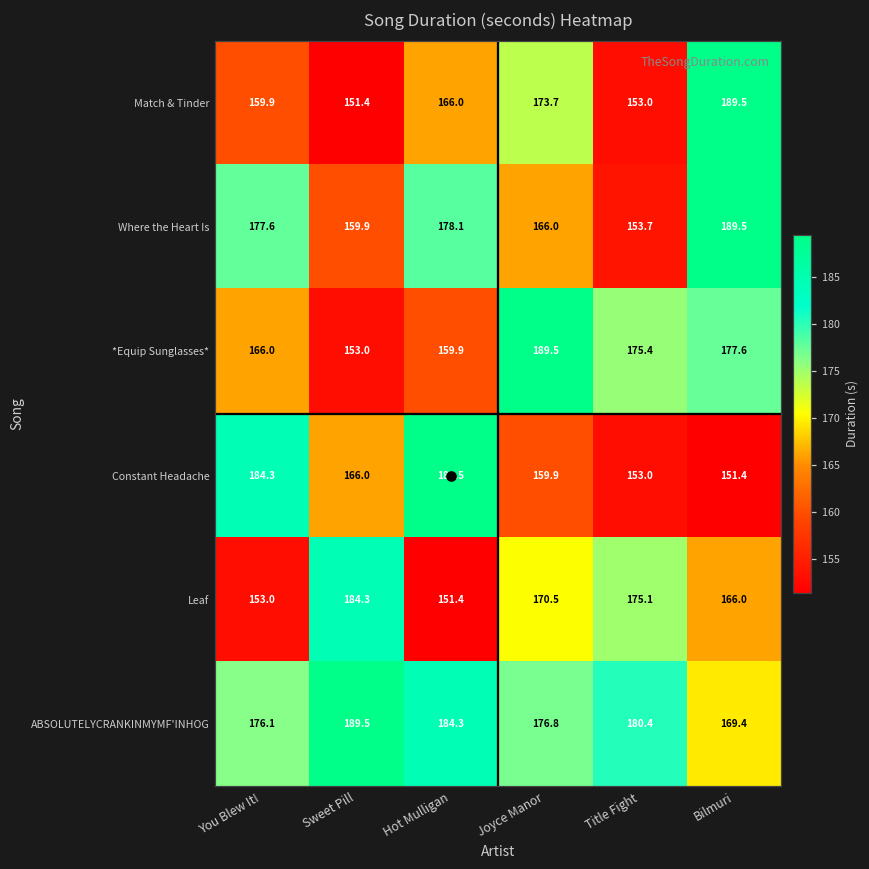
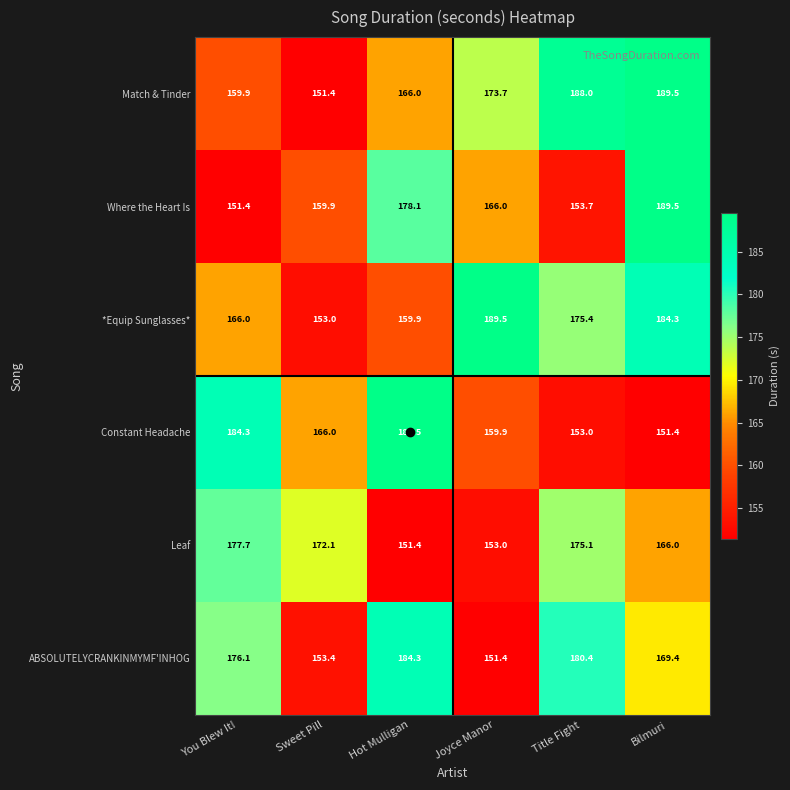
Match & Tinder, Title Fight: 153.0 -> 188.0
Where the Heart Is, You Blew It!: 177.6 -> 151.4
*Equip Sunglasses*, Bilmuri: 177.6 -> 184.3
Leaf, You Blew It!: 153.0 -> 177.7
Leaf, Sweet Pill: 184.3 -> 172.1
Leaf, Joyce Manor: 170.5 -> 153.0
ABSOLUTELYCRANKINMYMF'INHOG, Sweet Pill: 189.5 -> 153.4
ABSOLUTELYCRANKINMYMF'INHOG, Joyce Manor: 176.8 -> 151.4
